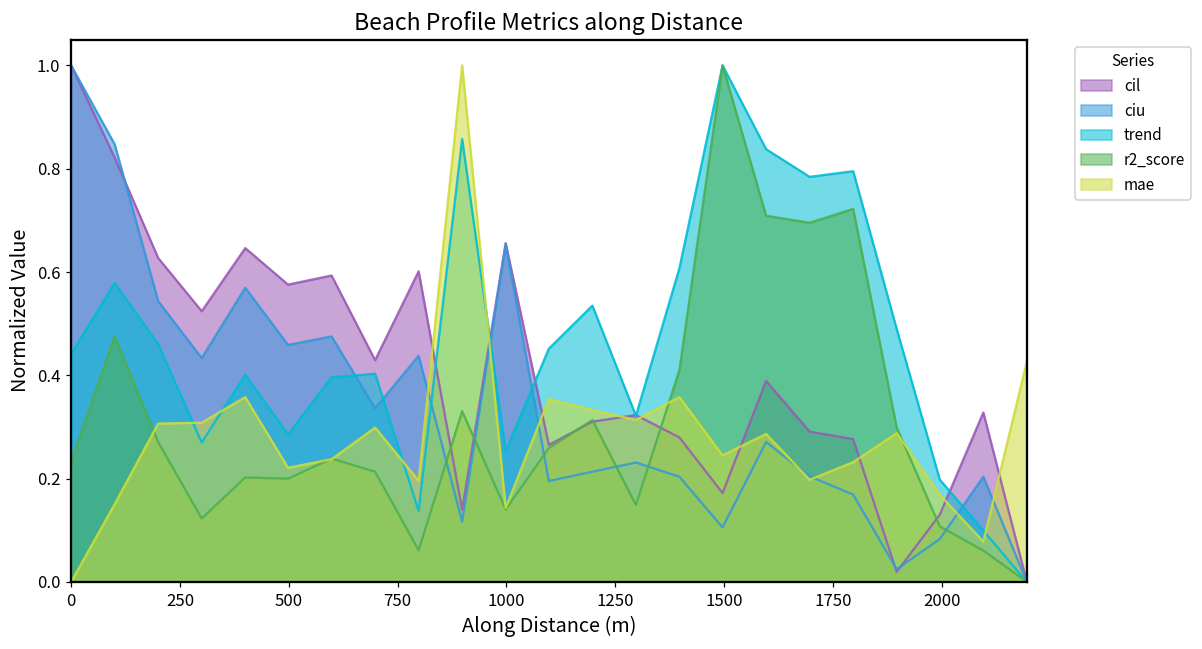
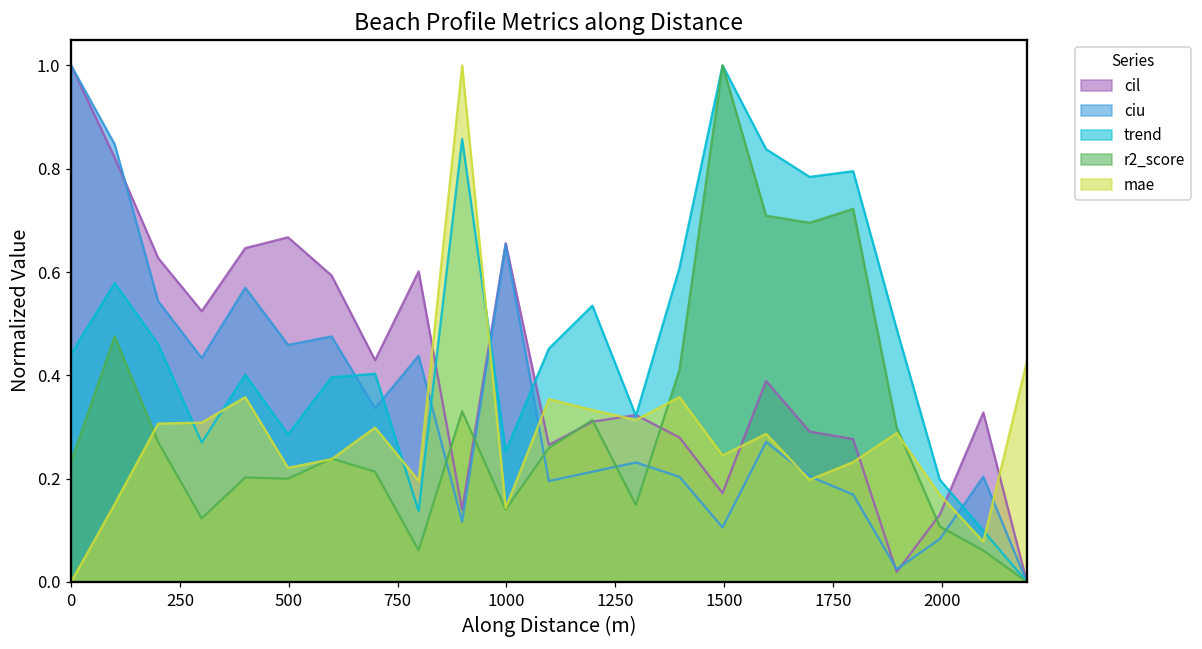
cil, 500: 0.58 -> 0.67
